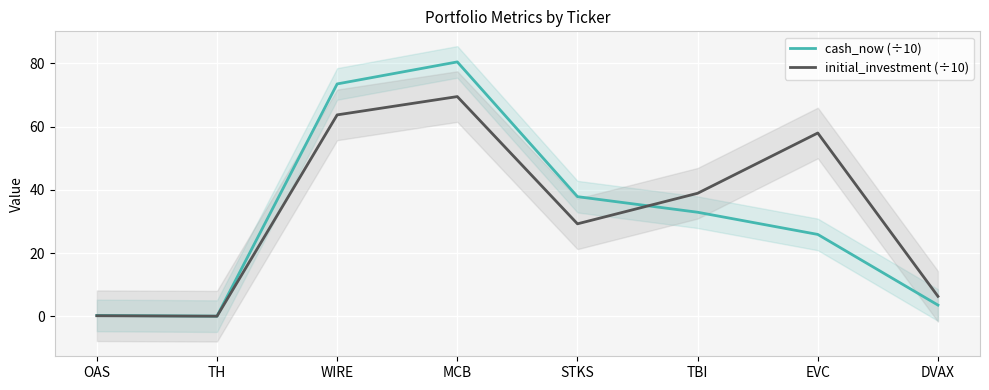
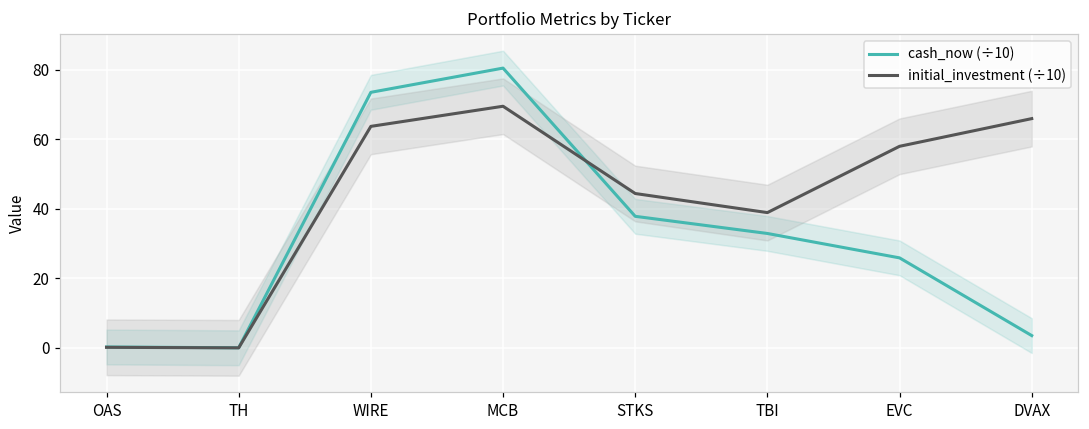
initial_investment (÷10), STKS: 29 -> 44
initial_investment (÷10), DVAX: 6 -> 66
